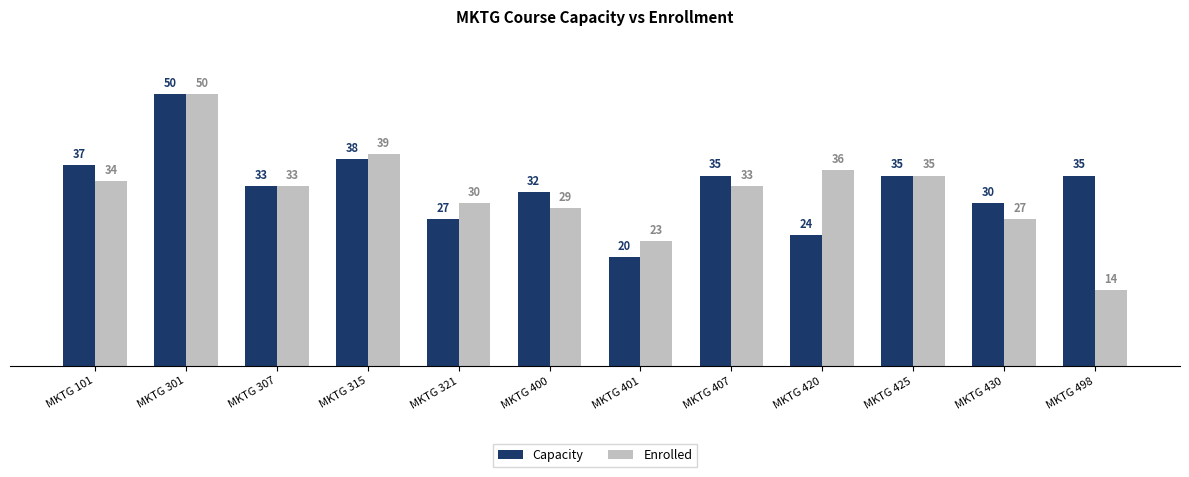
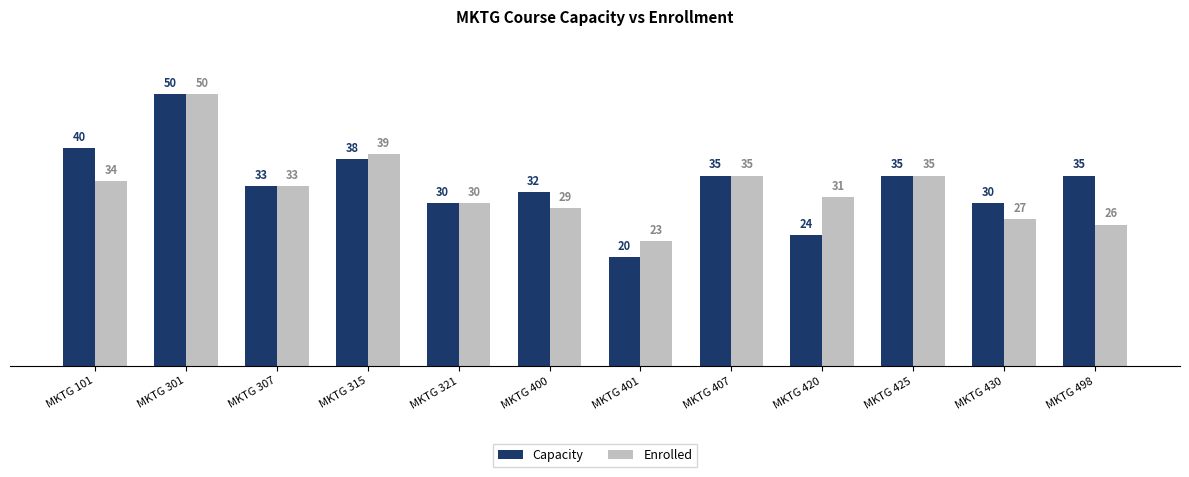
Capacity, MKTG 101: 37 -> 40
Capacity, MKTG 321: 27 -> 30
Enrolled, MKTG 407: 33 -> 35
Enrolled, MKTG 420: 36 -> 31
Enrolled, MKTG 498: 14 -> 26
